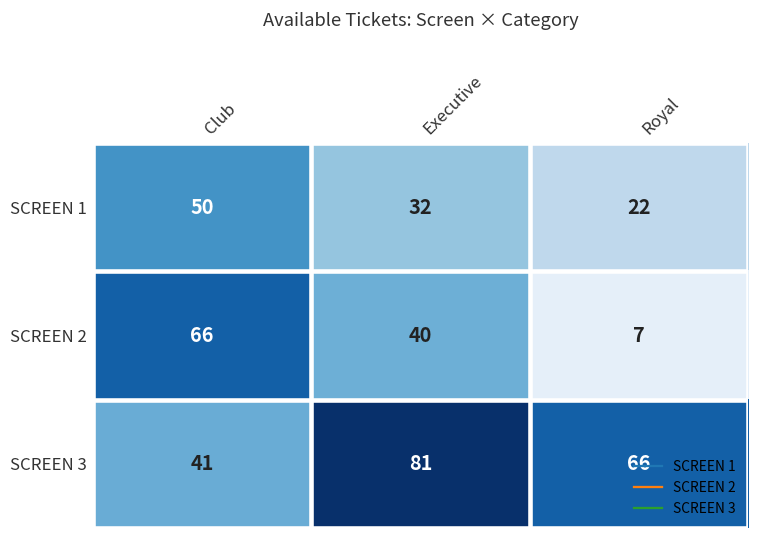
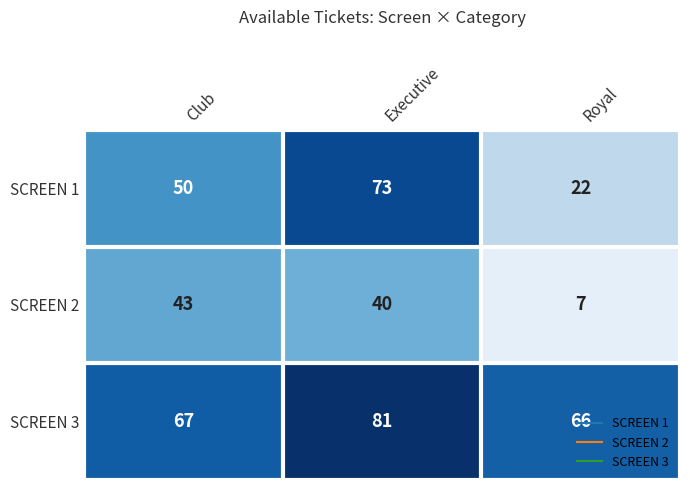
SCREEN 1, Executive: 32 -> 73
SCREEN 2, Club: 66 -> 43
SCREEN 3, Club: 41 -> 67
